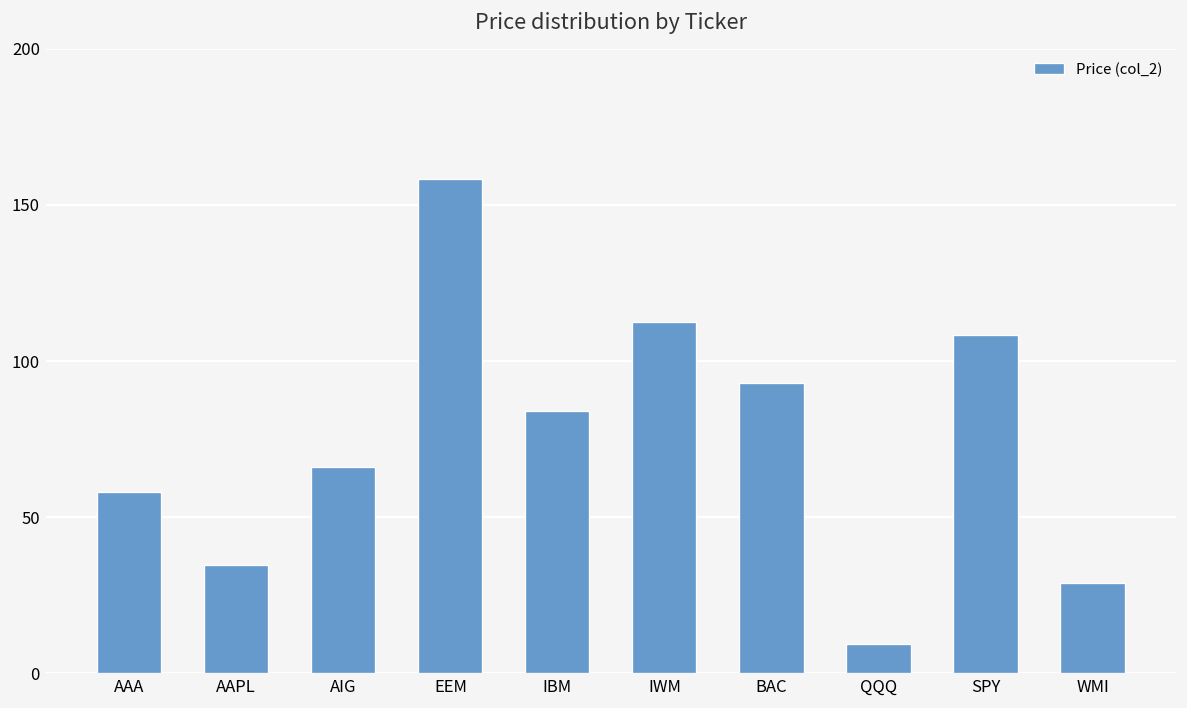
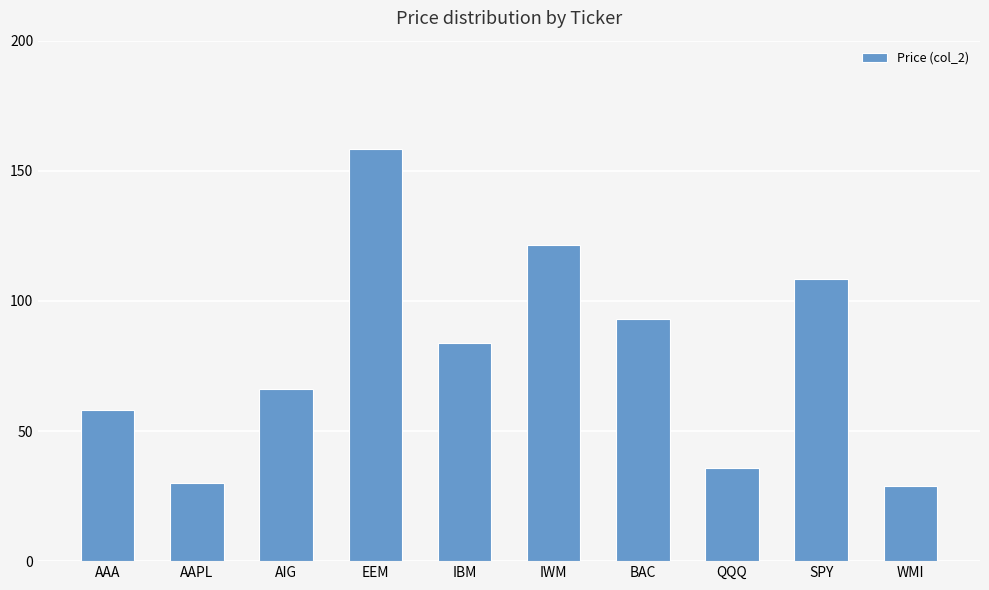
AAPL: 35 -> 30
IWM: 112 -> 121
QQQ: 10 -> 36
